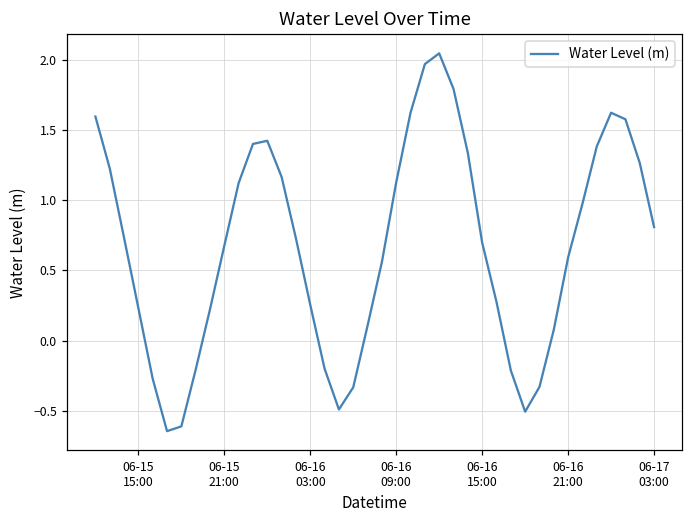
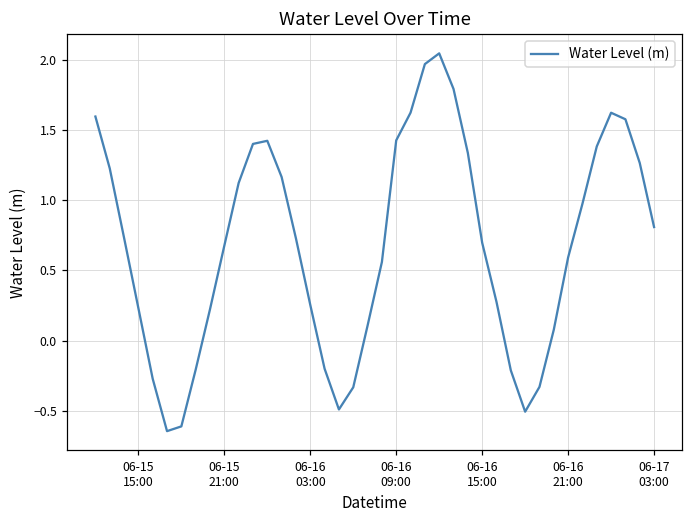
06-16 09:00: 1.13 -> 1.43
